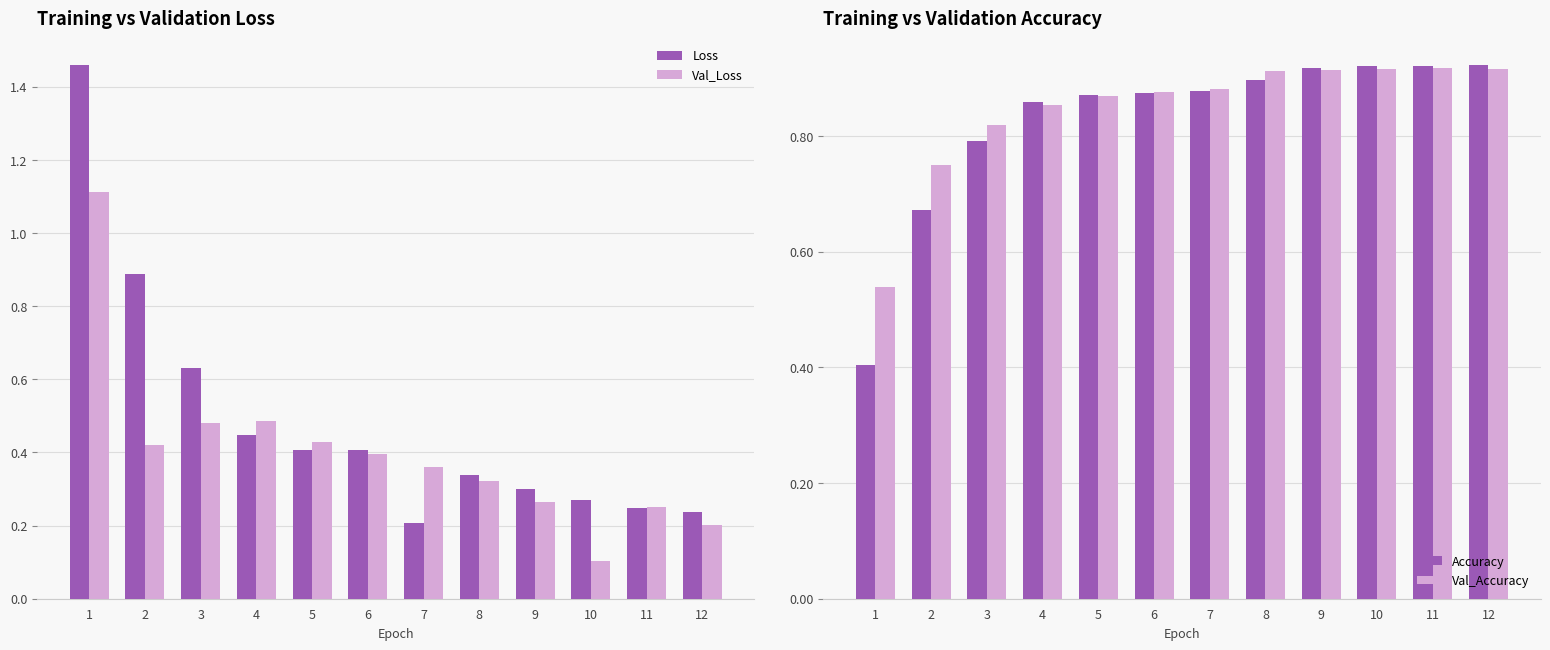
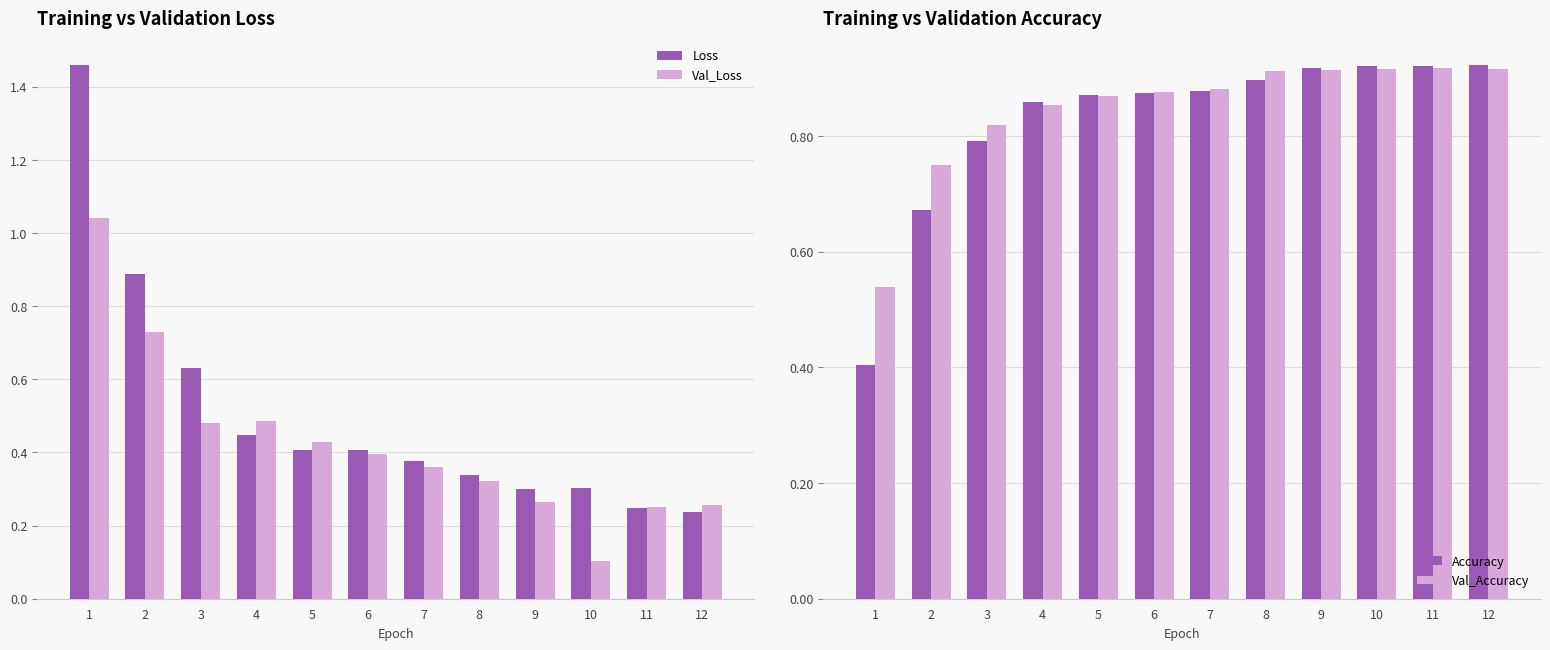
Training vs Validation Loss, Val_Loss, 1: 1.11 -> 1.04
Training vs Validation Loss, Val_Loss, 2: 0.42 -> 0.73
Training vs Validation Loss, Loss, 7: 0.21 -> 0.38
Training vs Validation Loss, Loss, 10: 0.27 -> 0.30
Training vs Validation Loss, Val_Loss, 12: 0.20 -> 0.26
